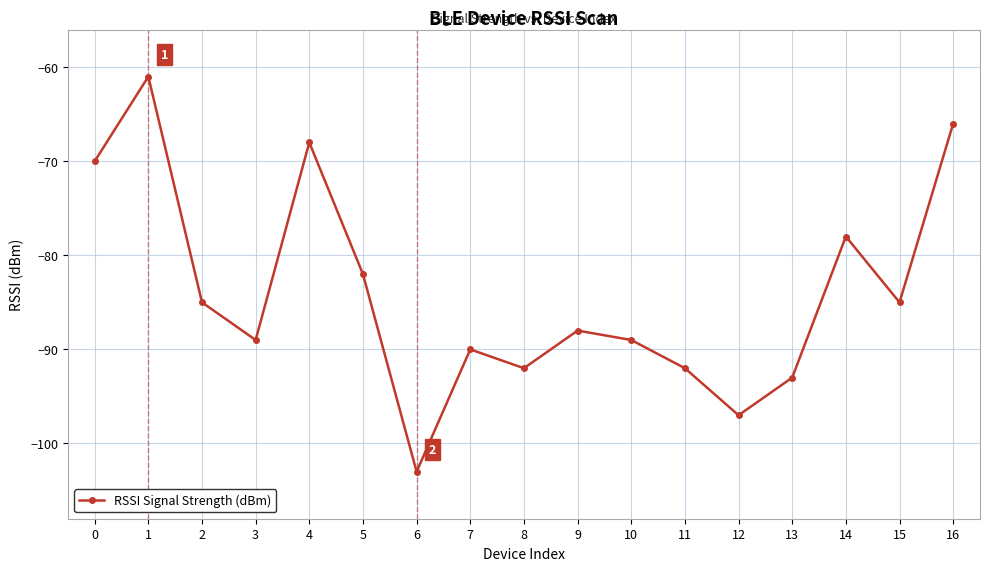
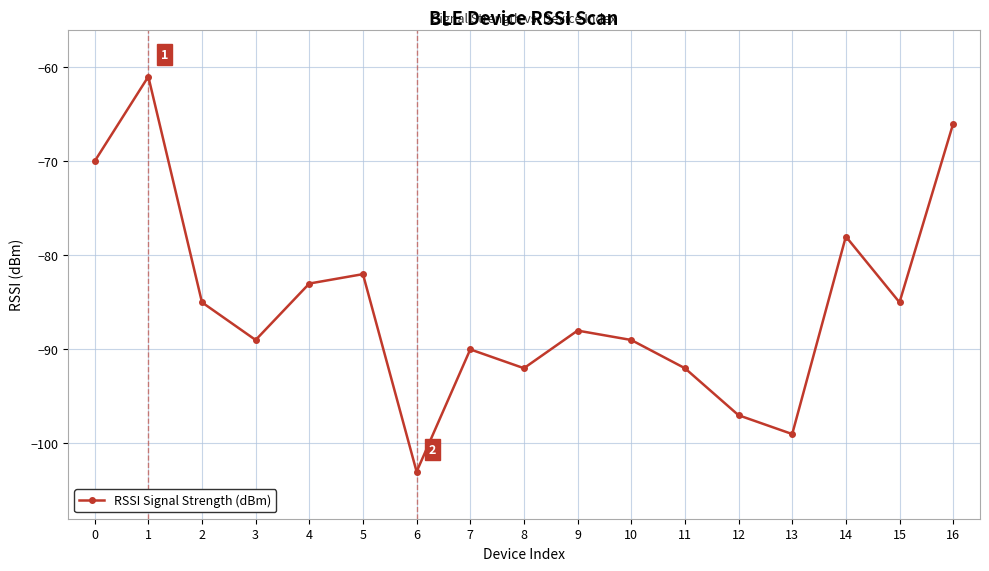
4: -68 -> -83
13: -93 -> -99
